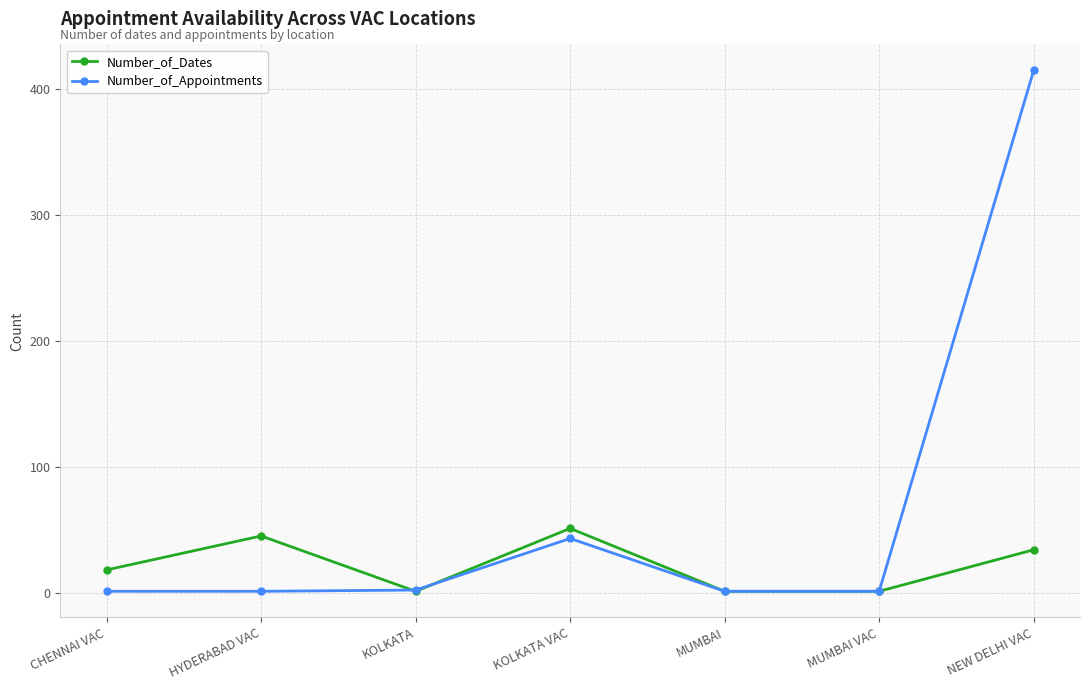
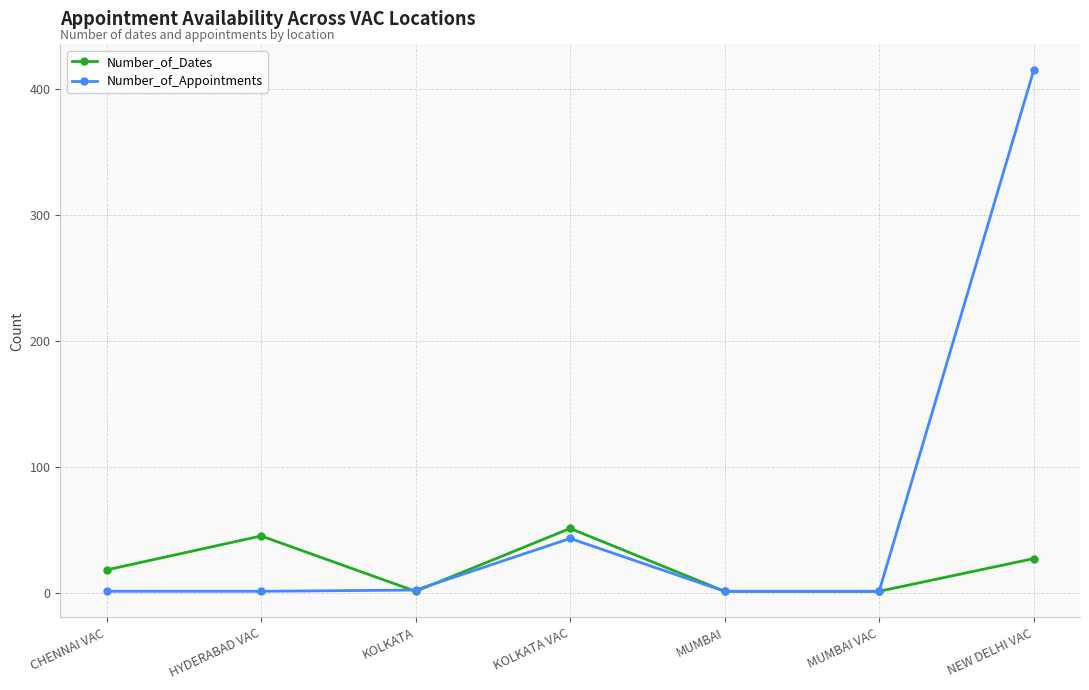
Number_of_Dates, NEW DELHI VAC: 34 -> 27
